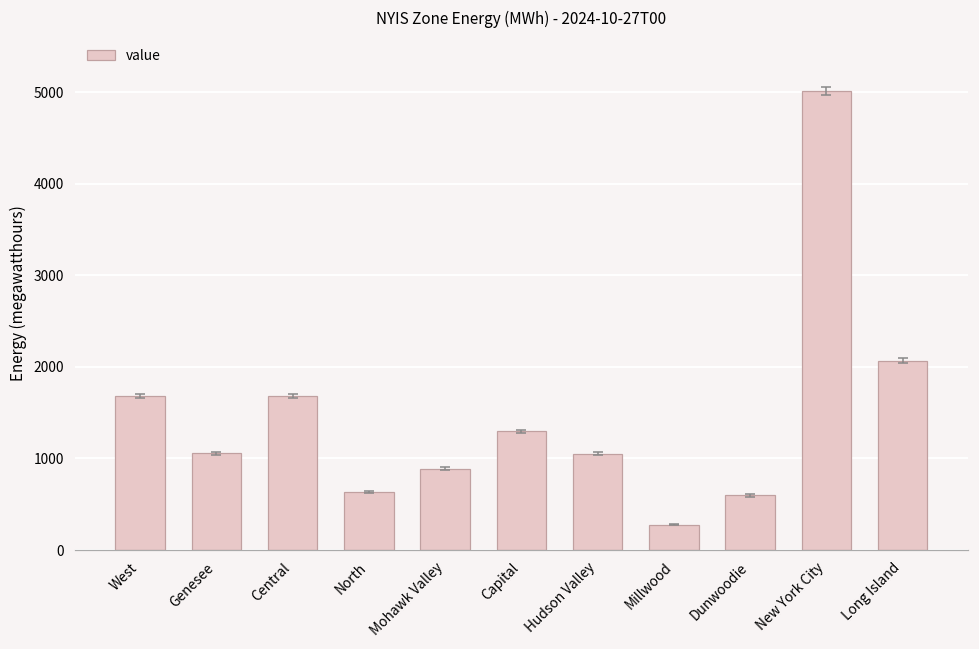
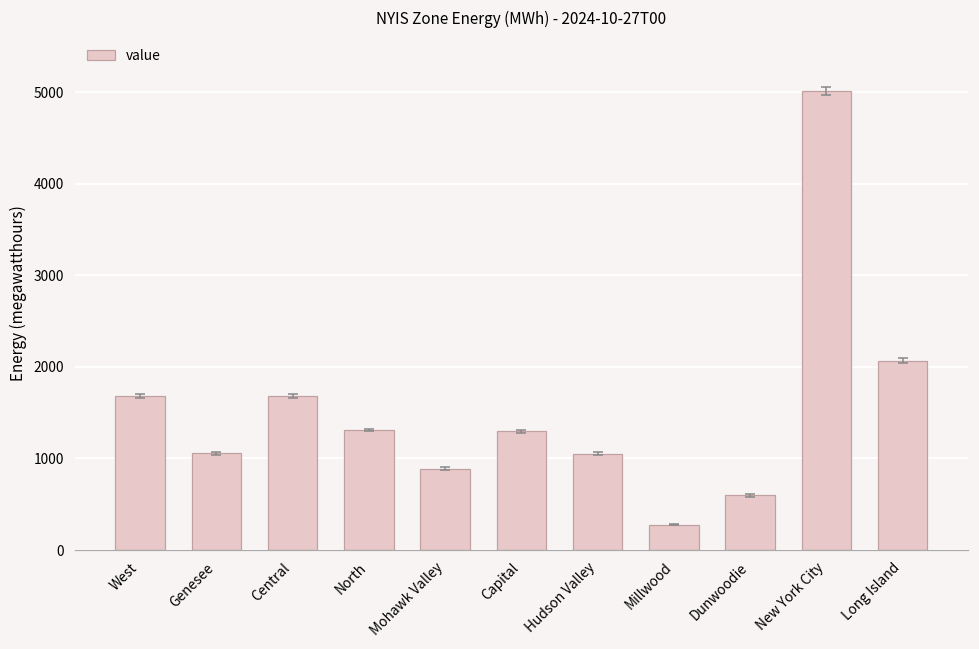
value, North: 600 -> 1300
